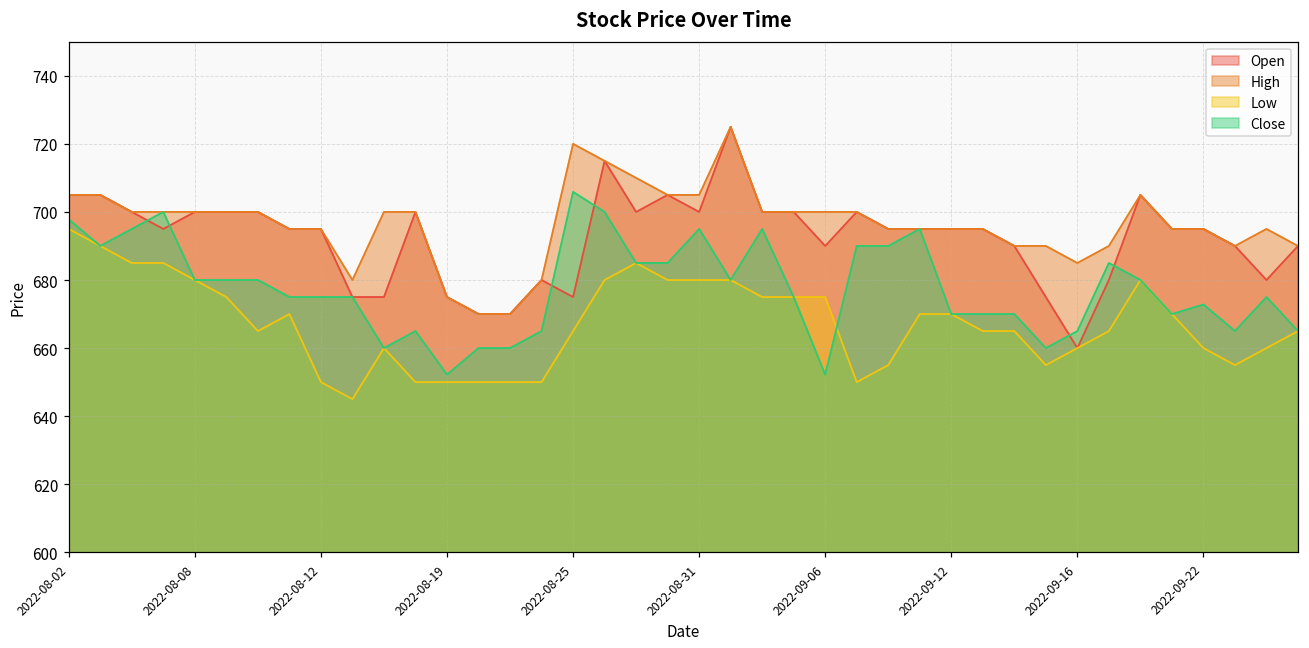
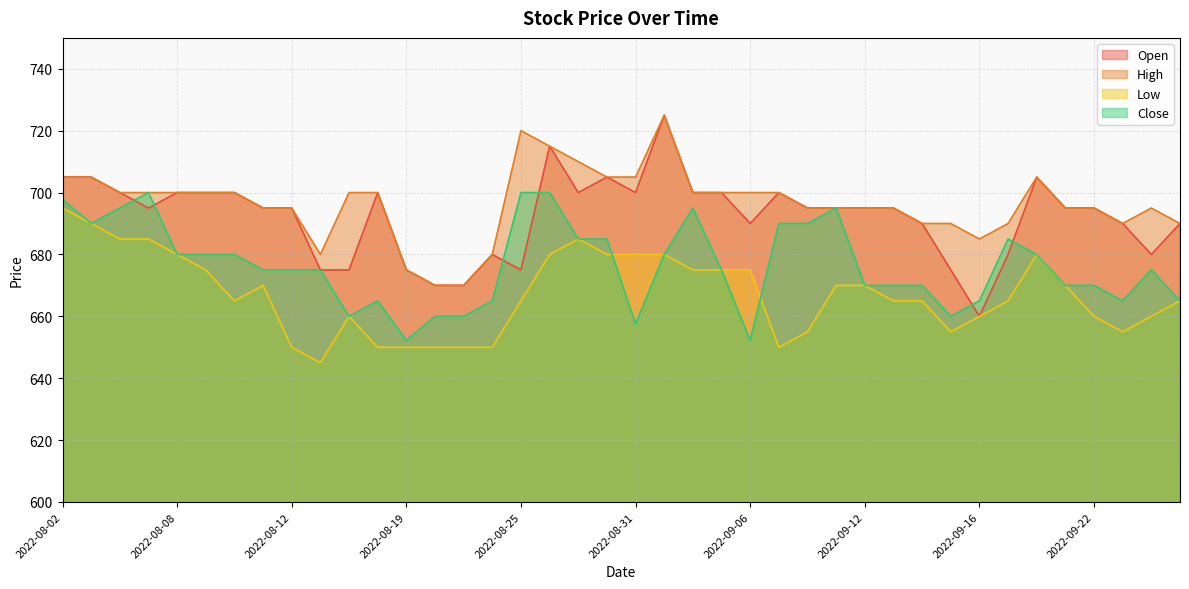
Close, 2022-08-25: 706 -> 700
Close, 2022-08-31: 695 -> 658
Close, 2022-09-22: 673 -> 670
